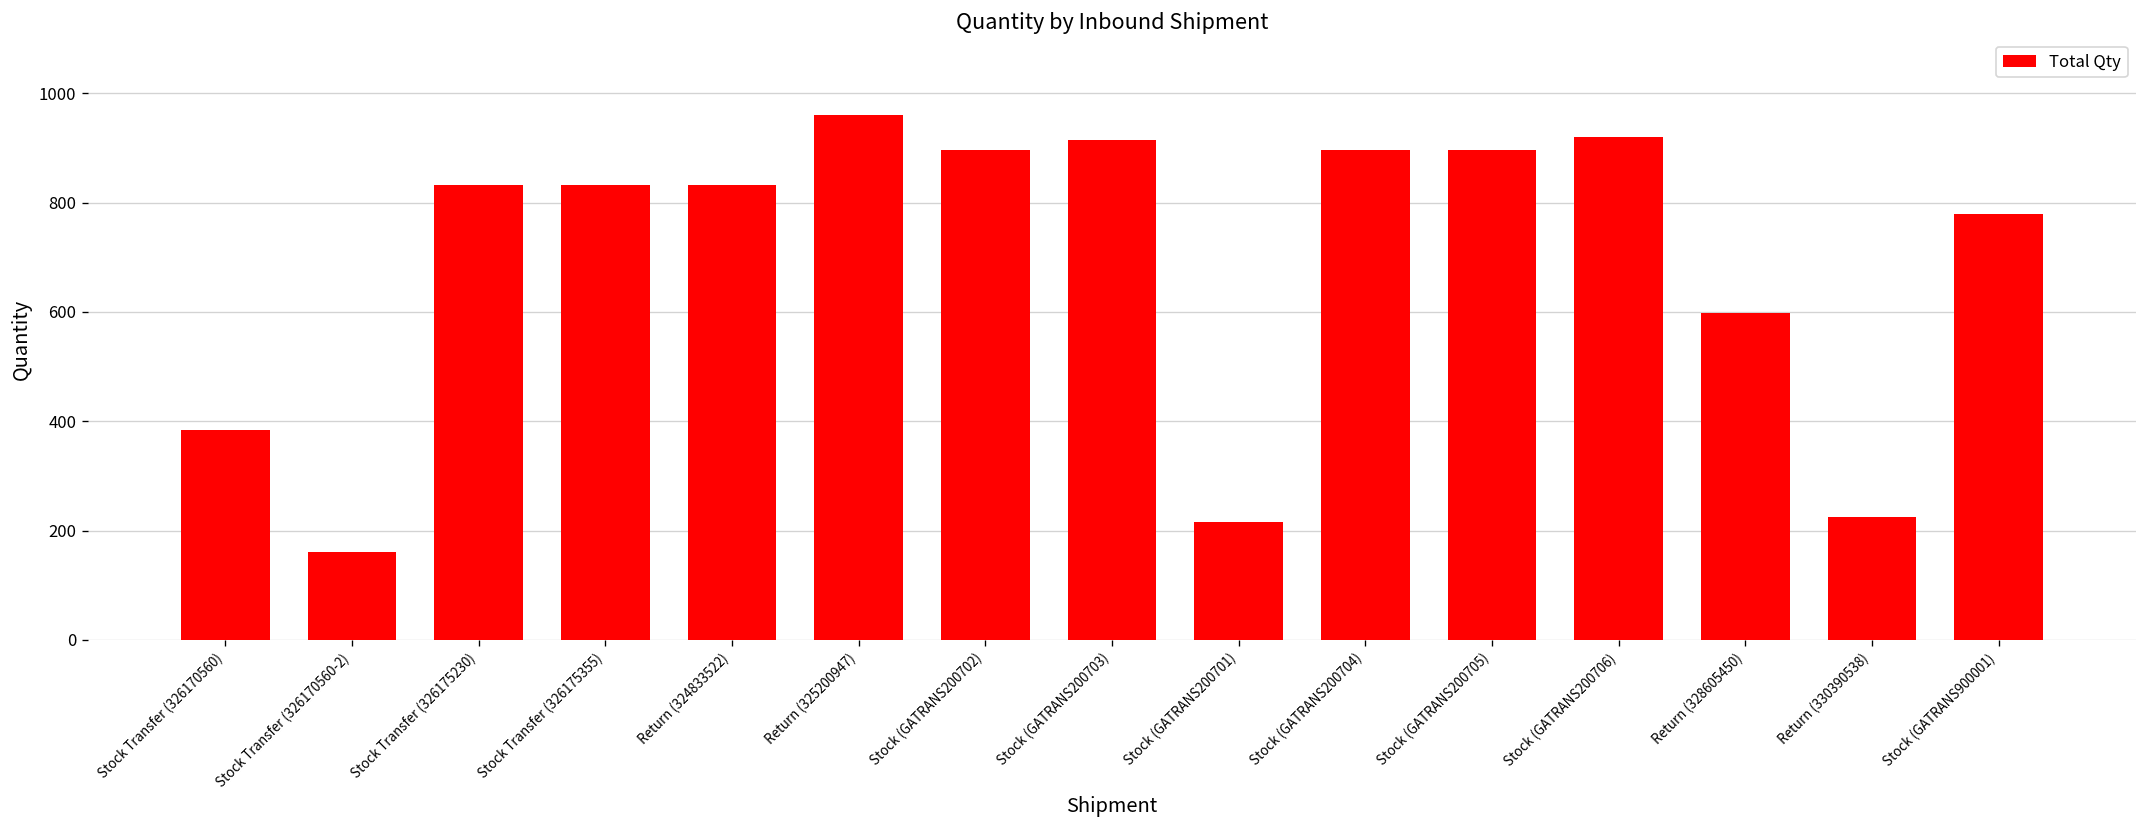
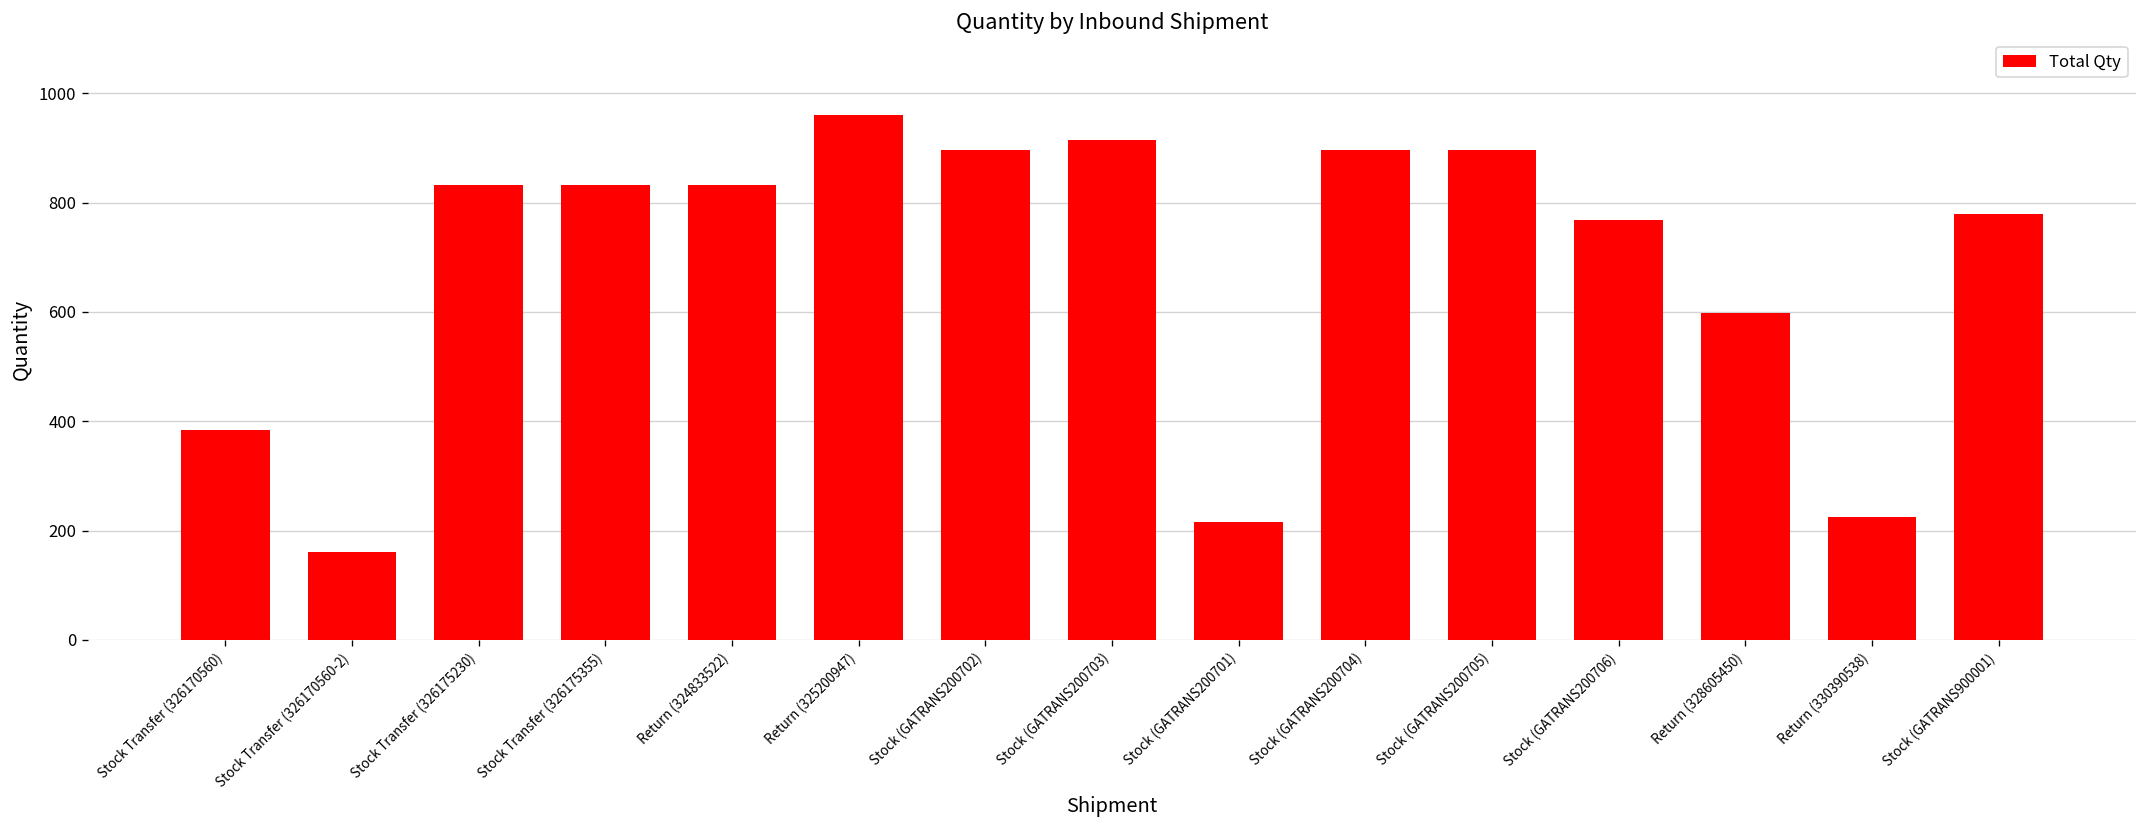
Stock (GATRANS200706): 920 -> 770
